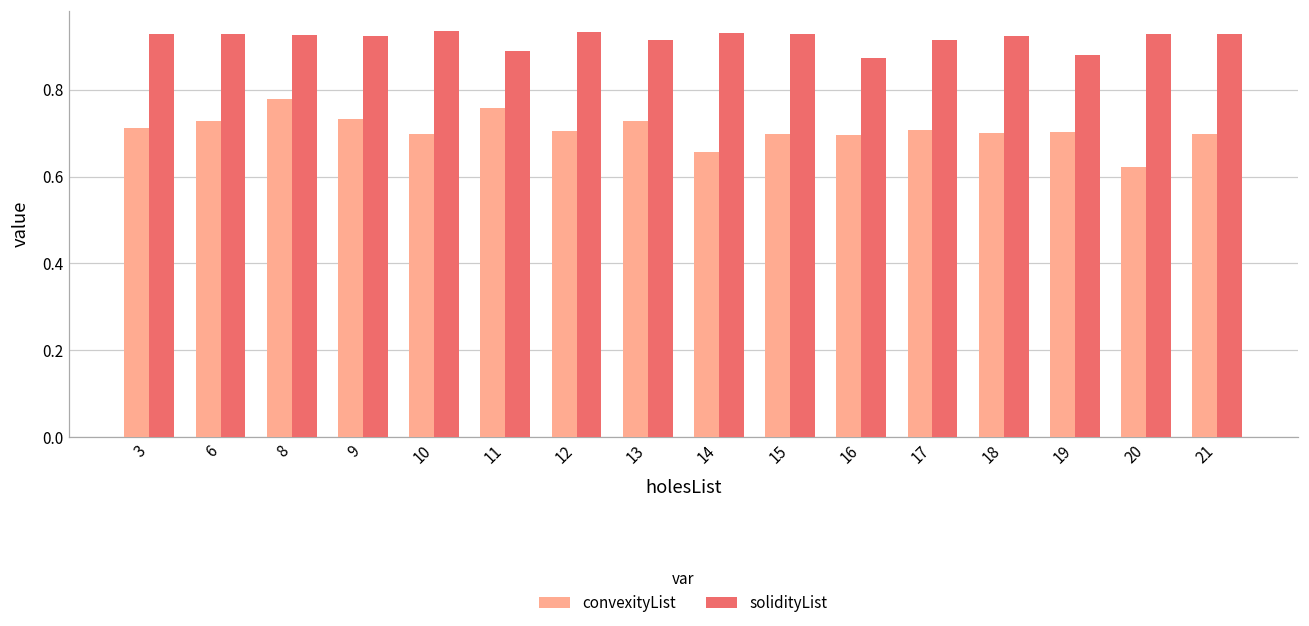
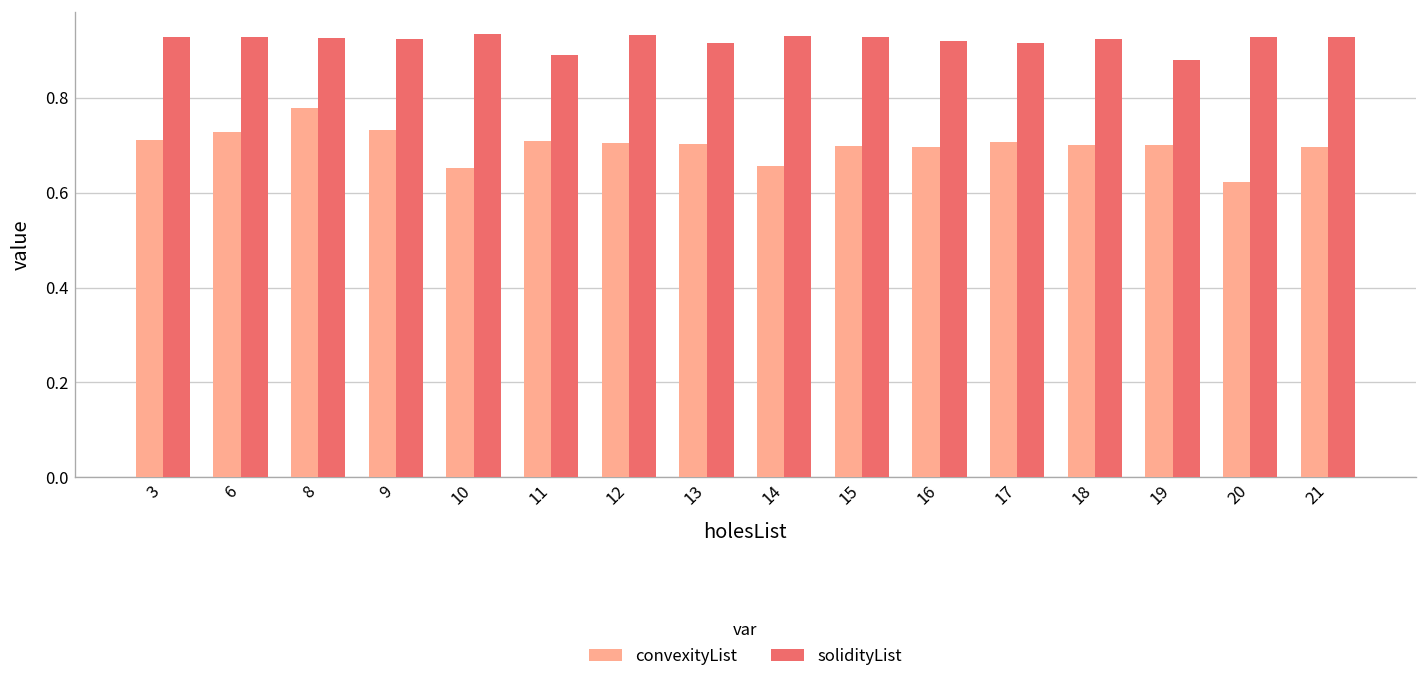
convexityList, 10: 0.70 -> 0.65
convexityList, 11: 0.76 -> 0.71
convexityList, 13: 0.73 -> 0.70
solidityList, 16: 0.87 -> 0.92
